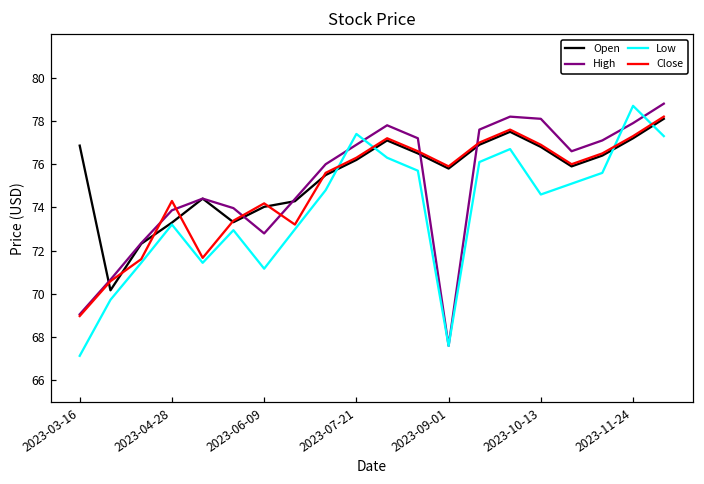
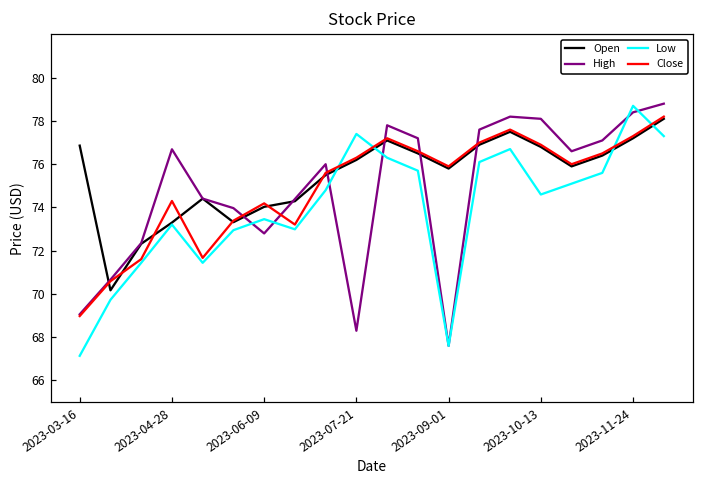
High, 2023-04-28: 73.9 -> 76.7
Low, 2023-06-09: 71.2 -> 73.5
High, 2023-07-21: 76.9 -> 68.3
High, 2023-11-24: 77.9 -> 78.4
